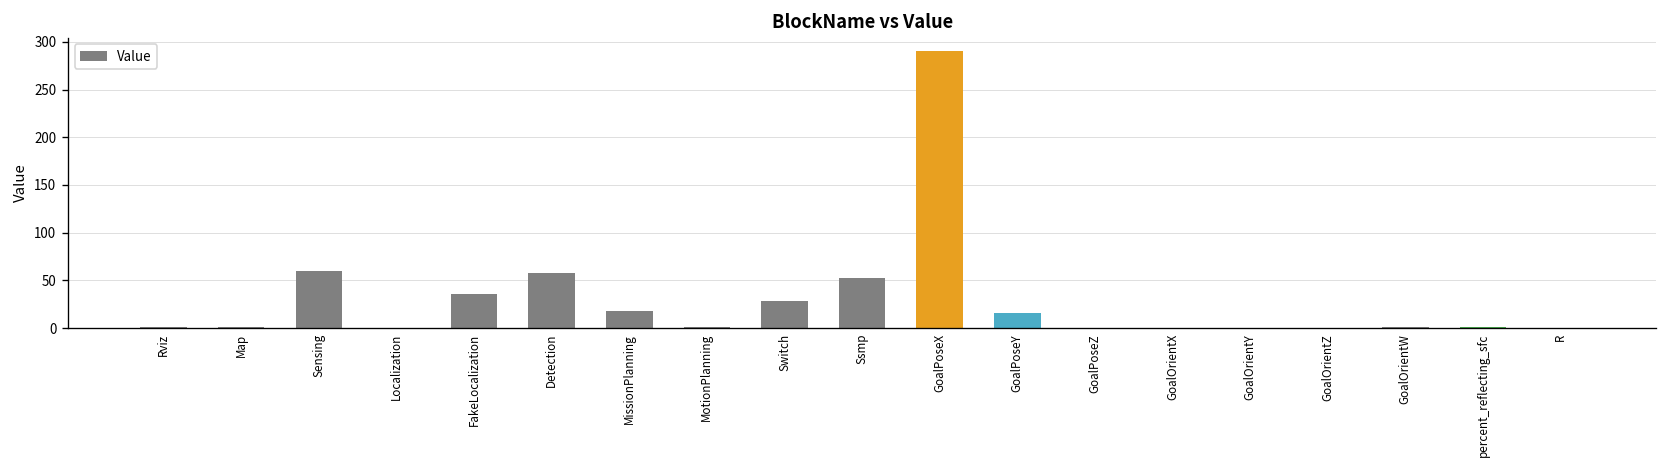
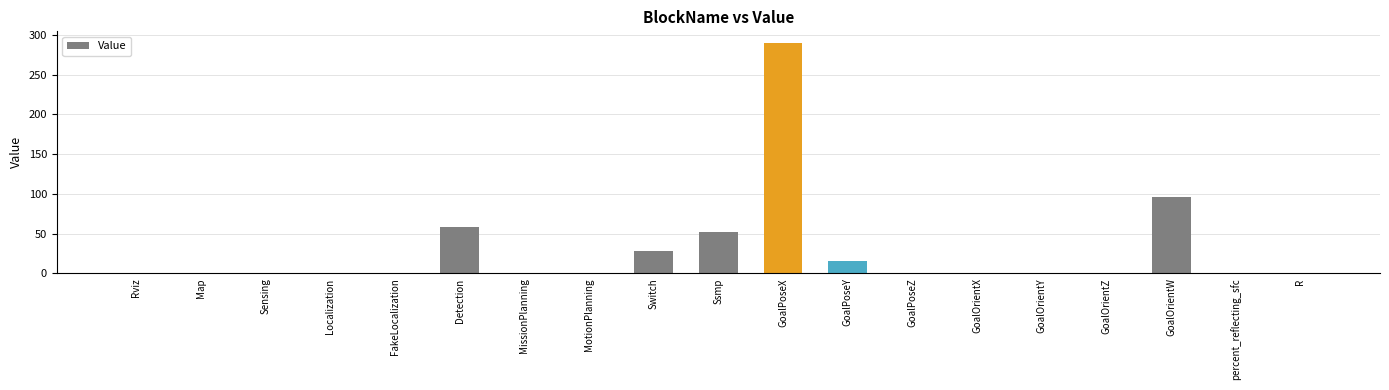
Sensing: 60 -> 0
FakeLocalization: 40 -> 0
MissionPlanning: 20 -> 0
GoalOrientW: 0 -> 100
